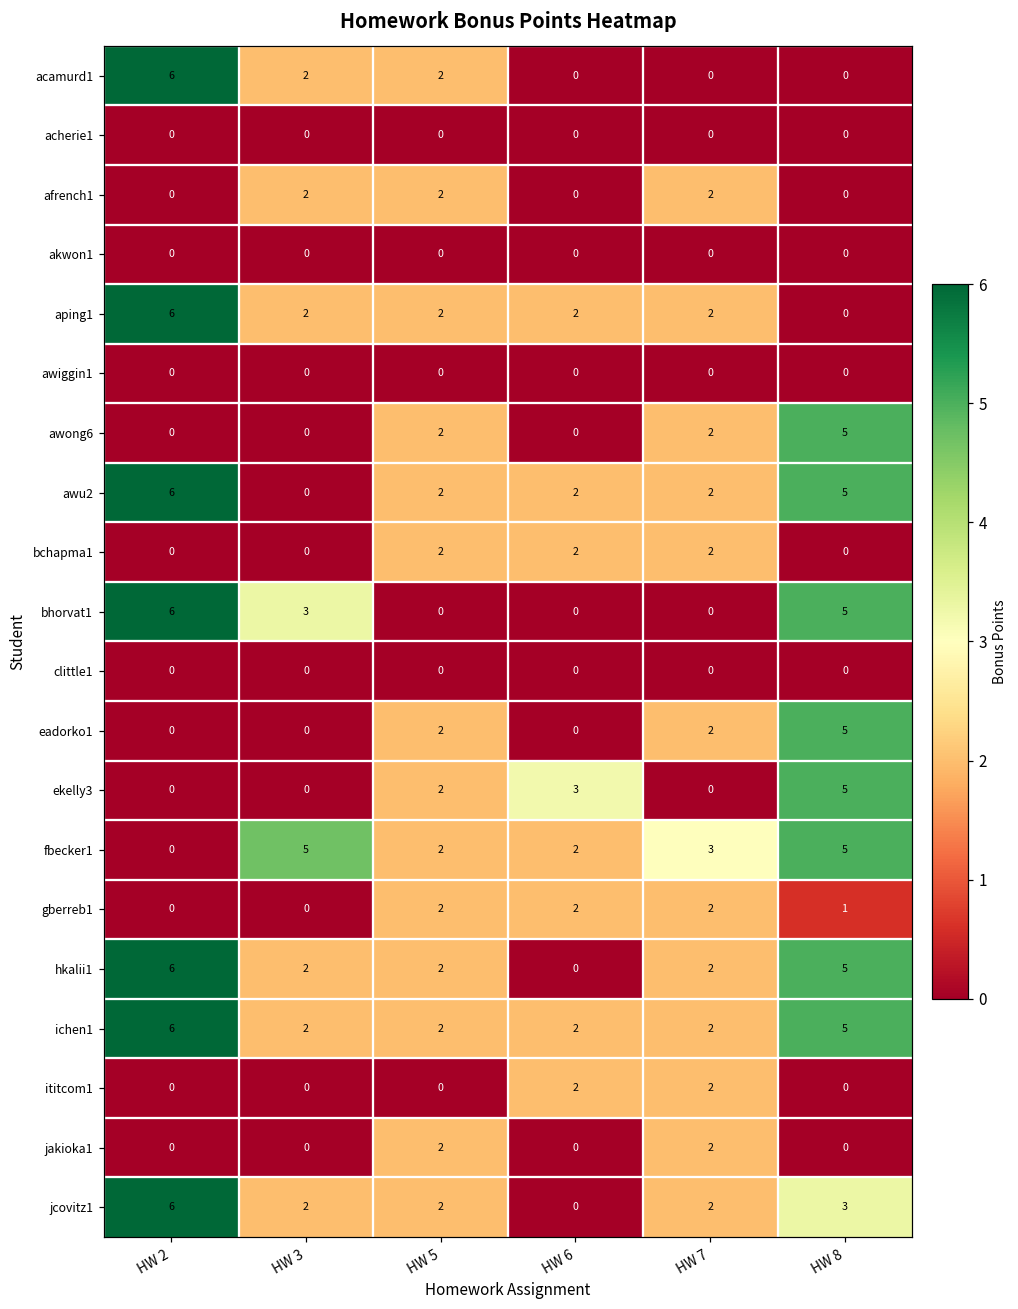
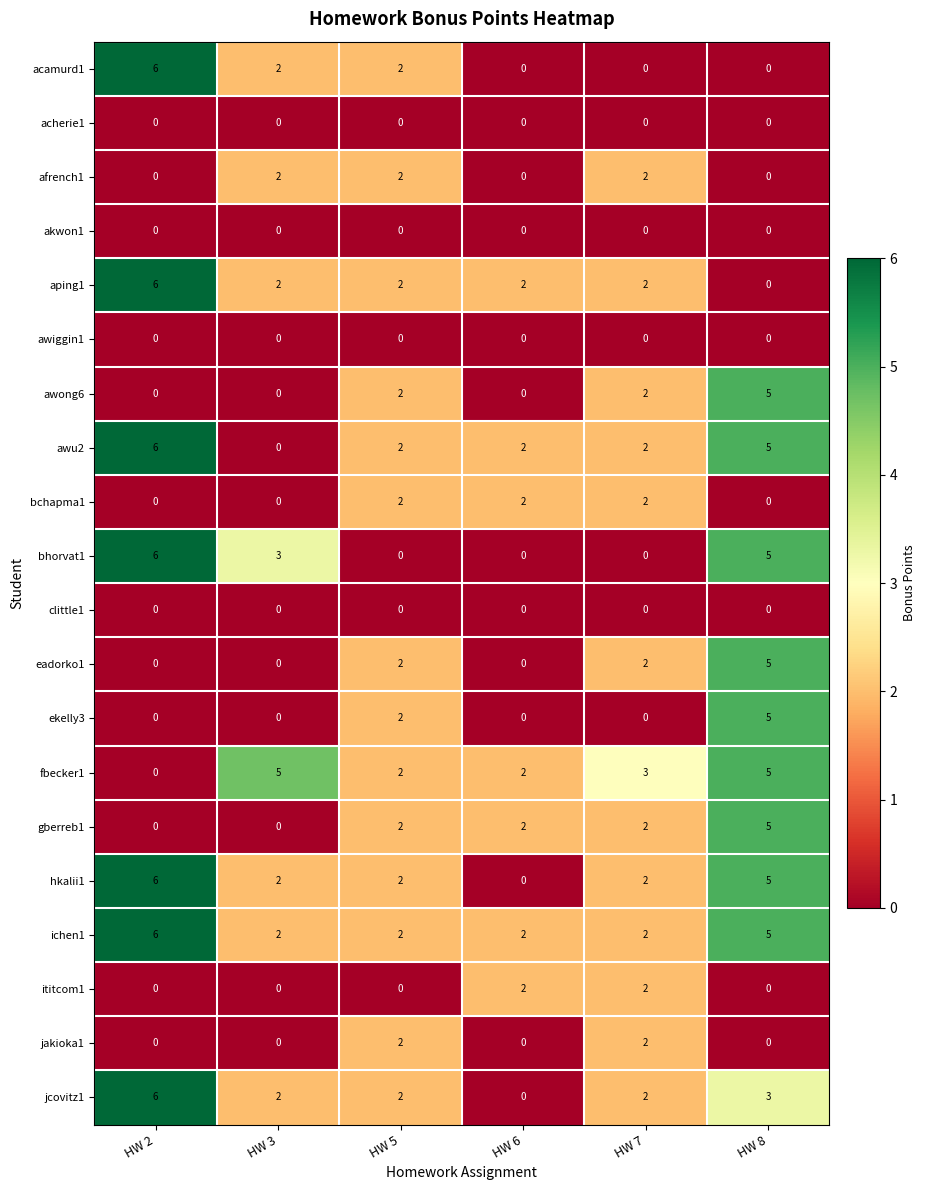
ekelly3, HW 6: 3 -> 0
gberreb1, HW 8: 1 -> 5
